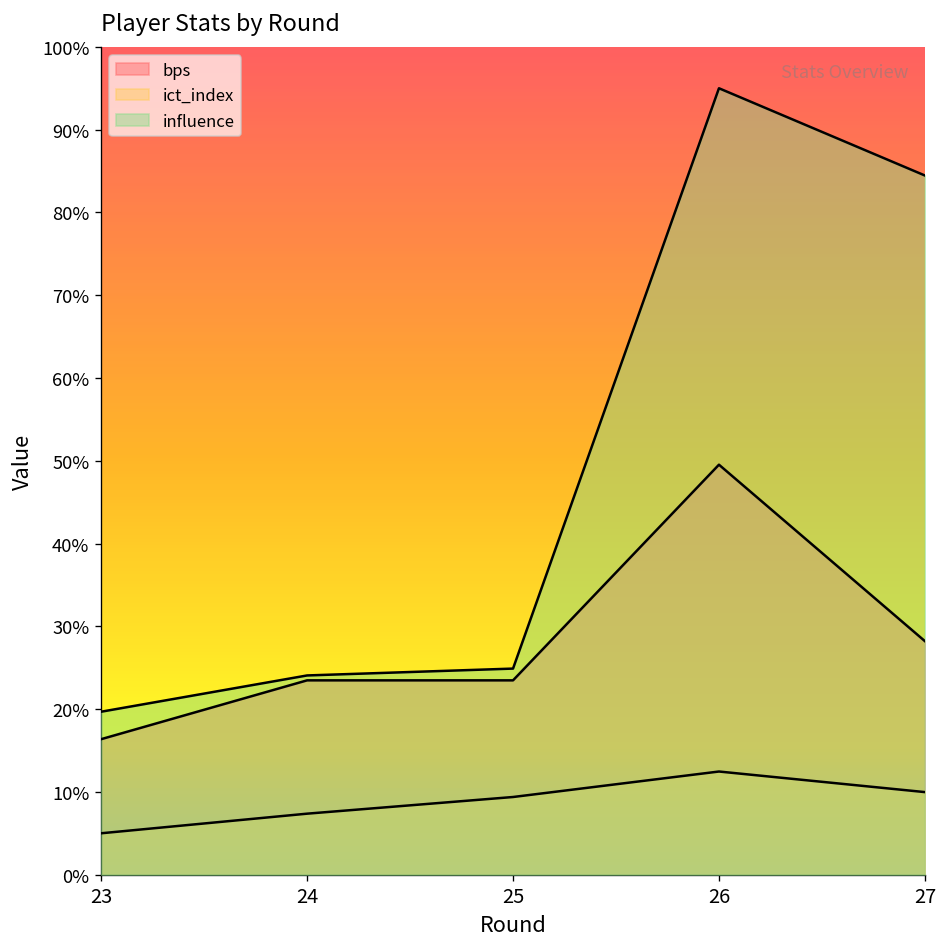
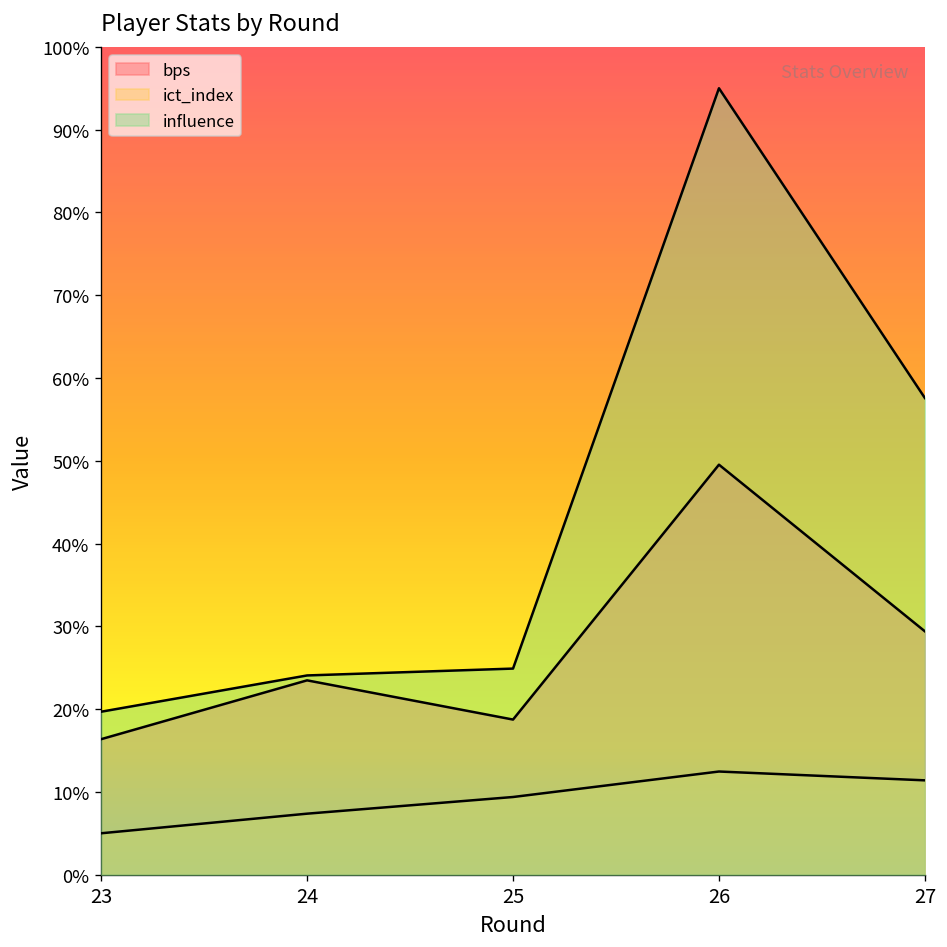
bps, 25: 23% -> 19%
bps, 27: 28% -> 29%
ict_index, 27: 10% -> 11%
influence, 27: 84% -> 58%
